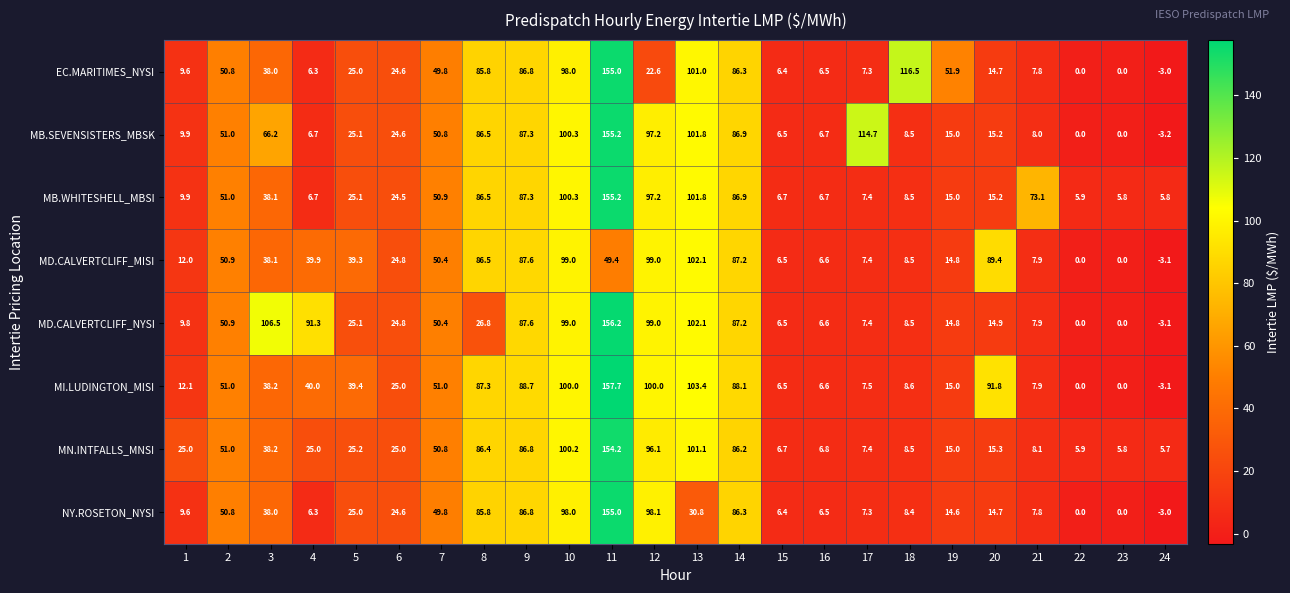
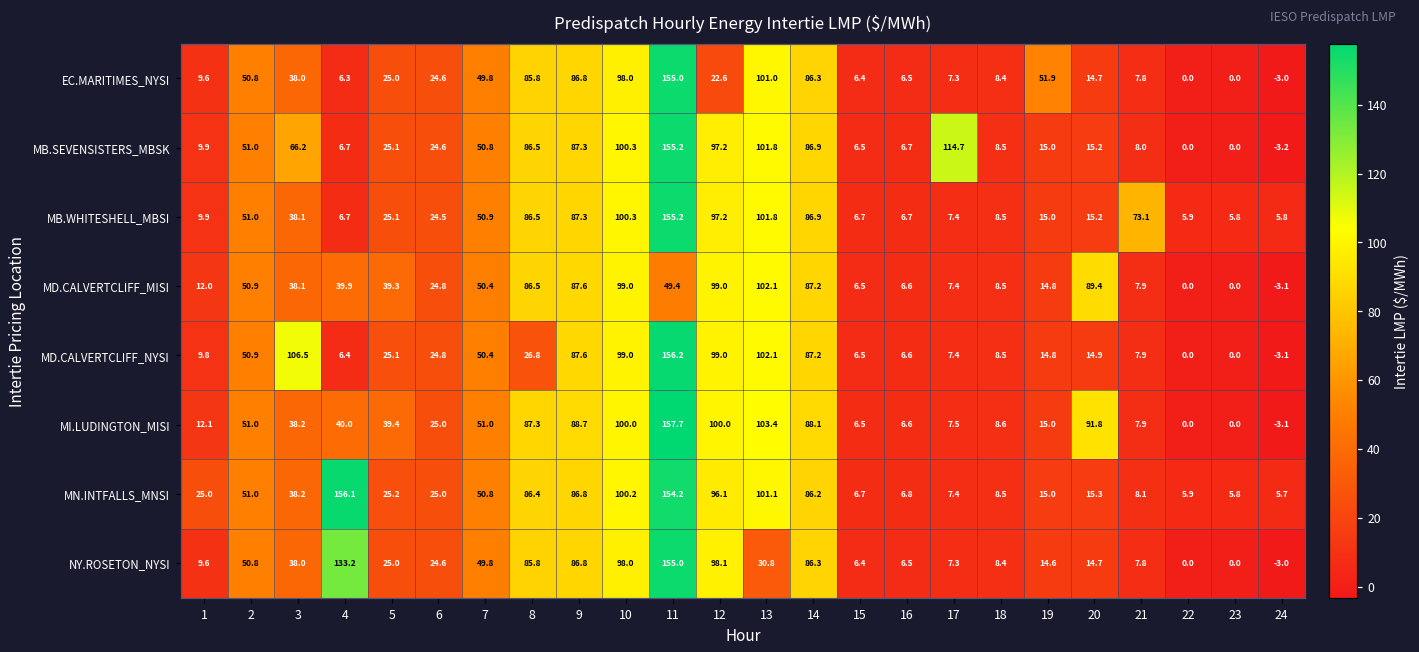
EC.MARITIMES_NYSI, 18: 116.5 -> 8.4
MD.CALVERTCLIFF_NYSI, 4: 91.3 -> 6.4
MN.INTFALLS_MNSI, 4: 25.0 -> 156.1
NY.ROSETON_NYSI, 4: 6.3 -> 133.2
